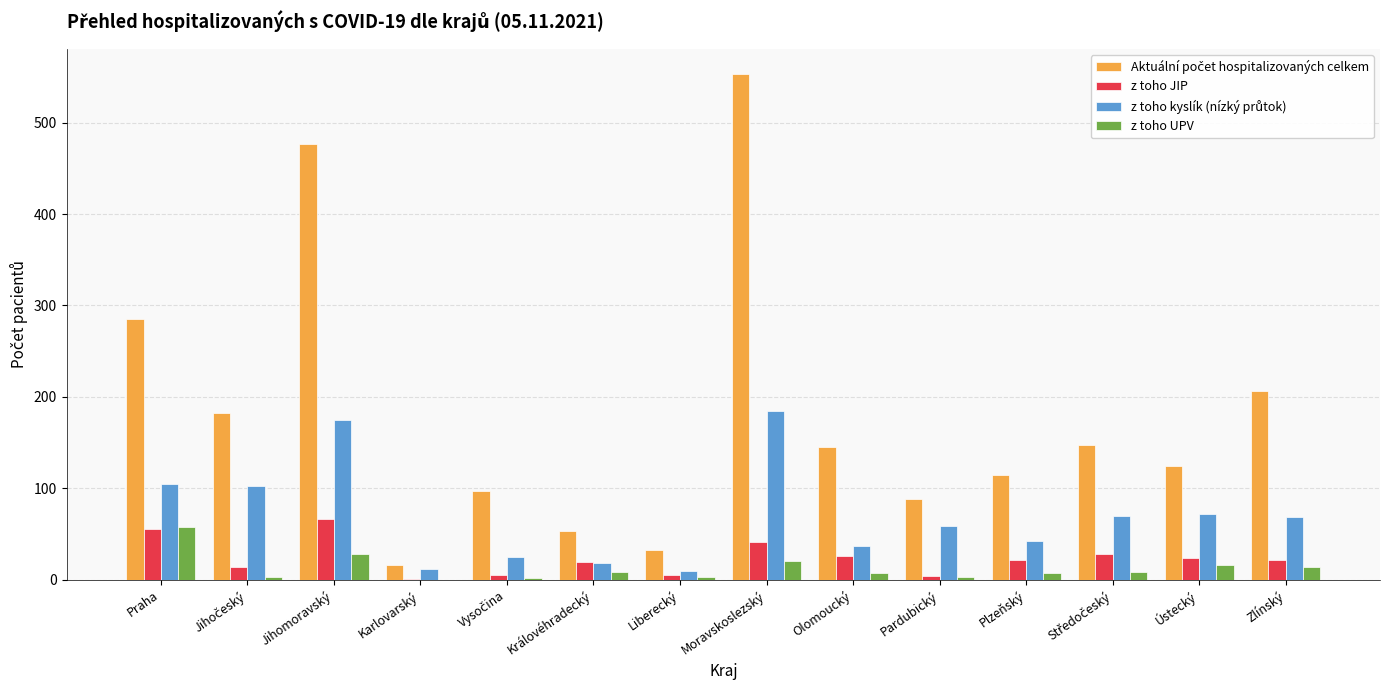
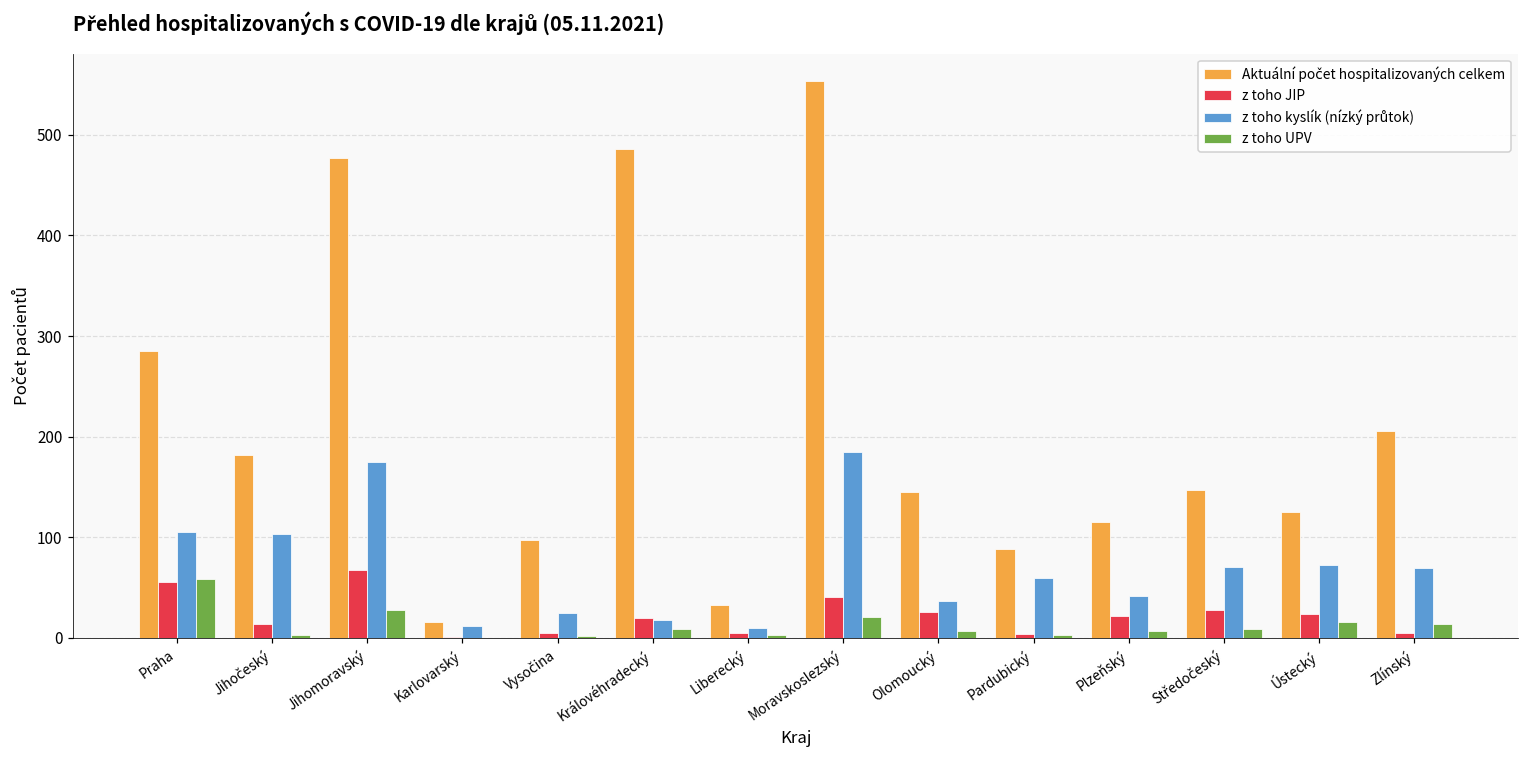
Aktuální počet hospitalizovaných celkem, Královéhradecký: 50 -> 490
z toho JIP, Zlínský: 20 -> 10
